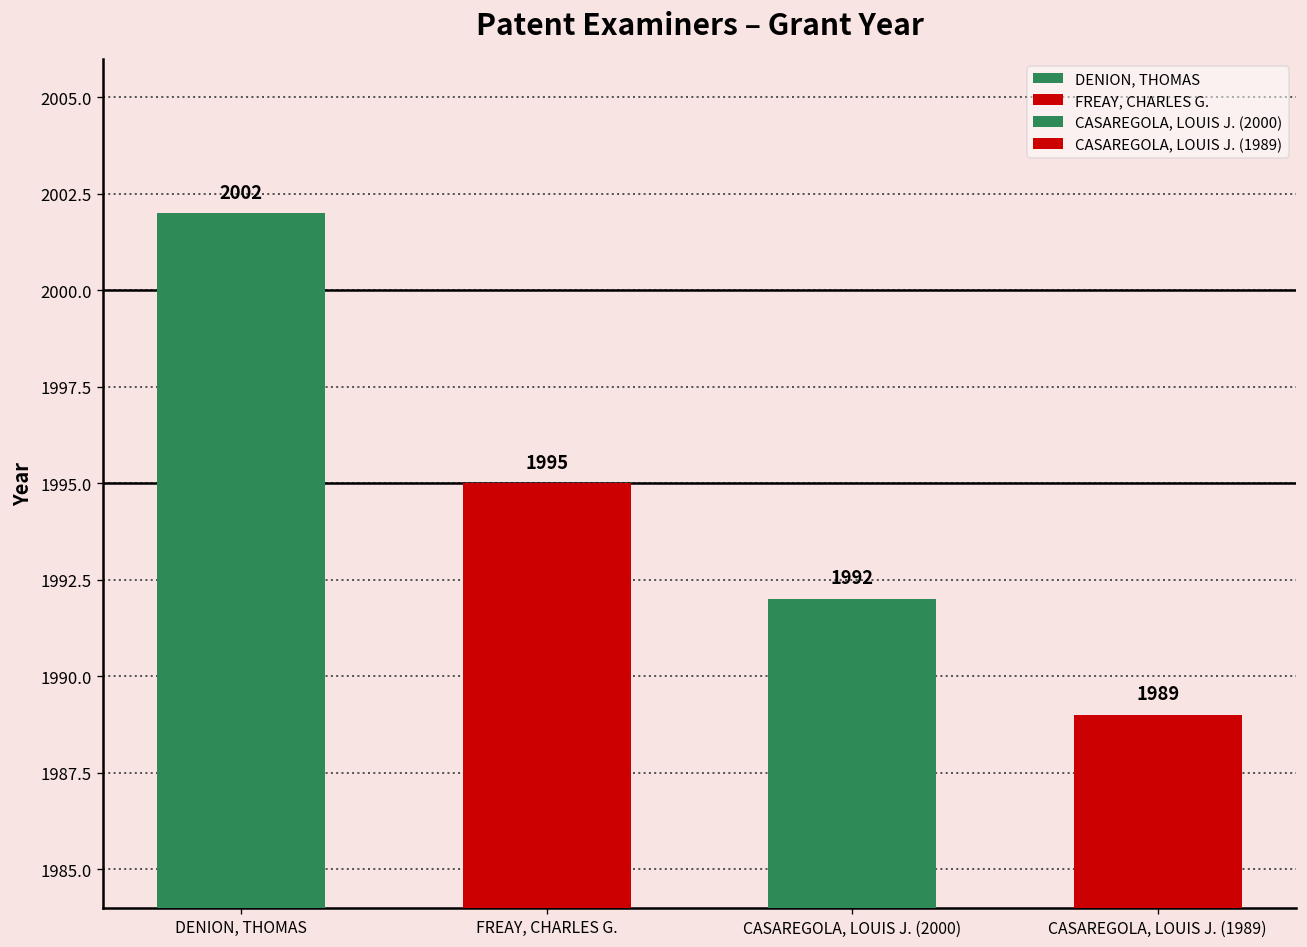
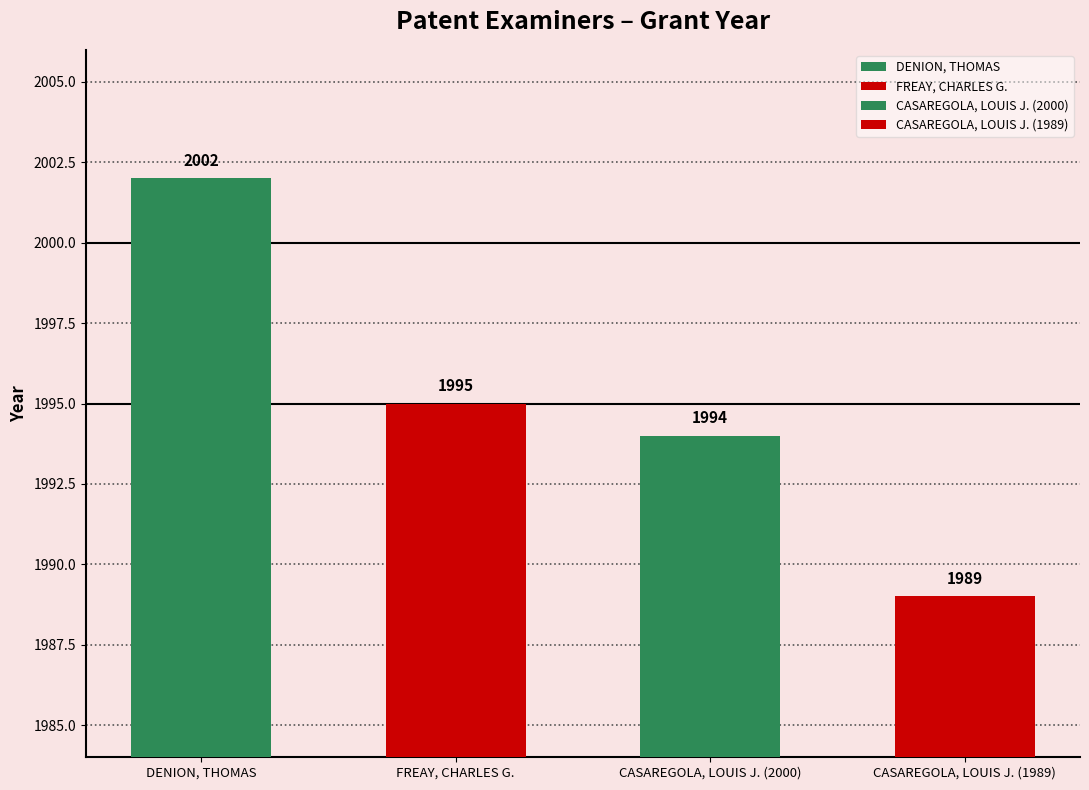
CASAREGOLA, LOUIS J. (2000): 1992 -> 1994
